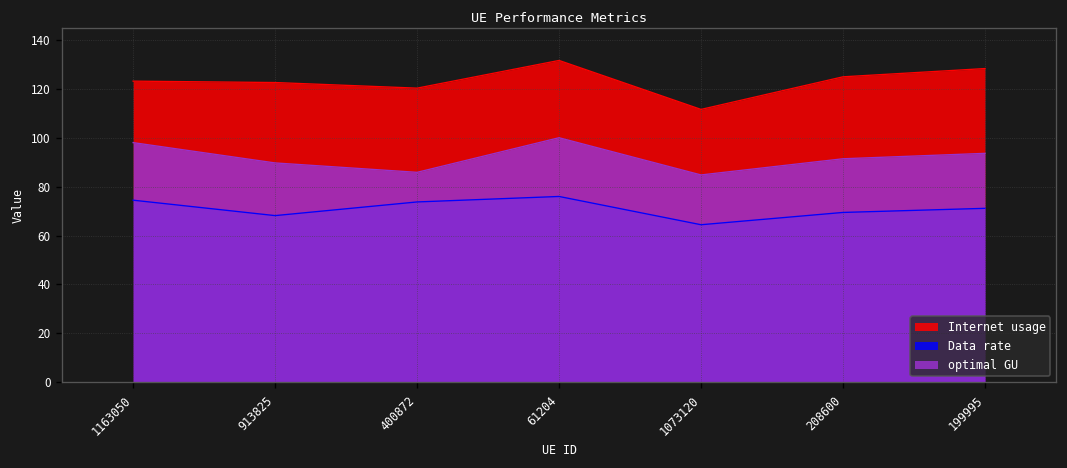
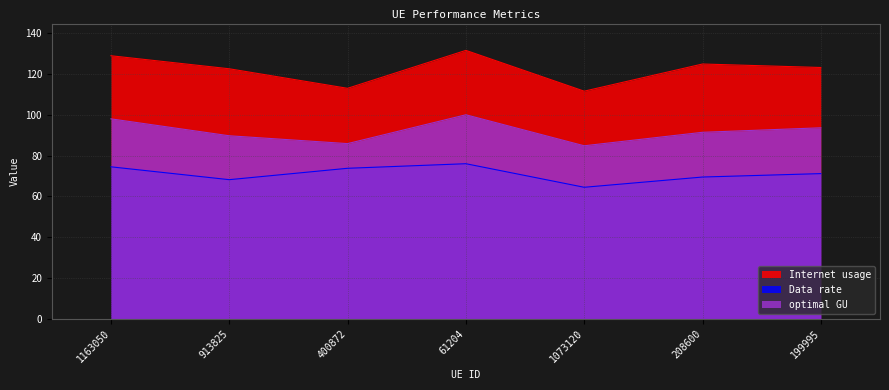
Internet usage, 1163050: 123 -> 129
Internet usage, 400872: 120 -> 113
Internet usage, 199995: 128 -> 123
